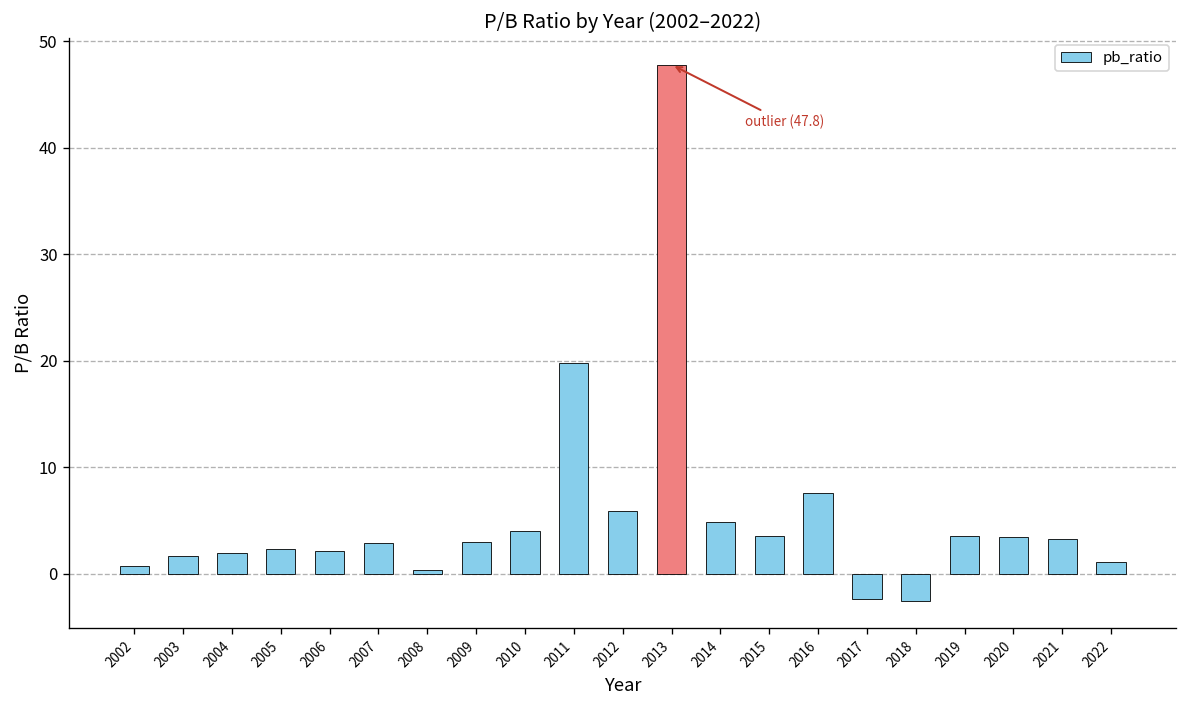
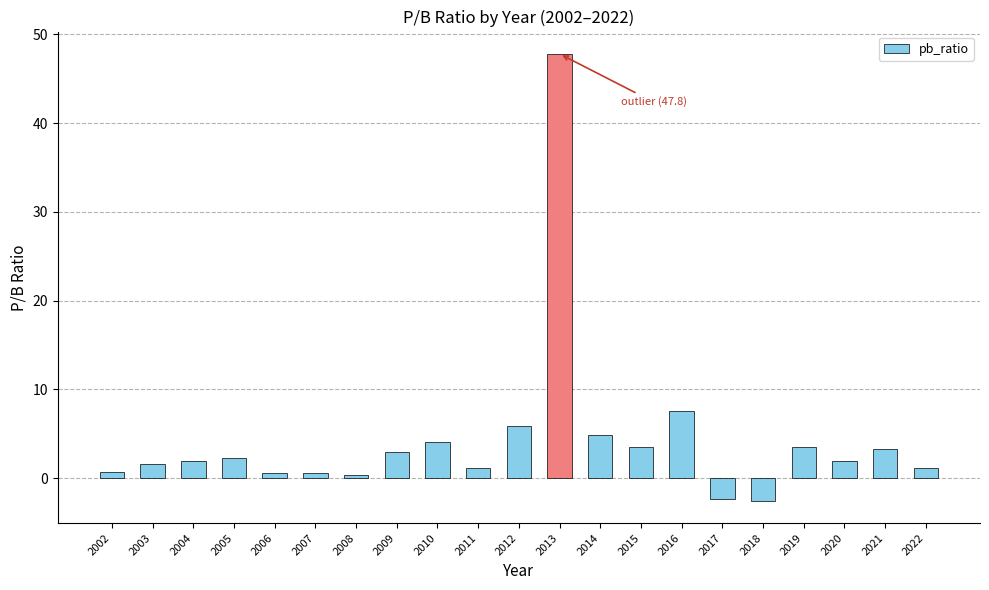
2006: 2 -> 1
2007: 3 -> 1
2011: 20 -> 1
2020: 3 -> 2
